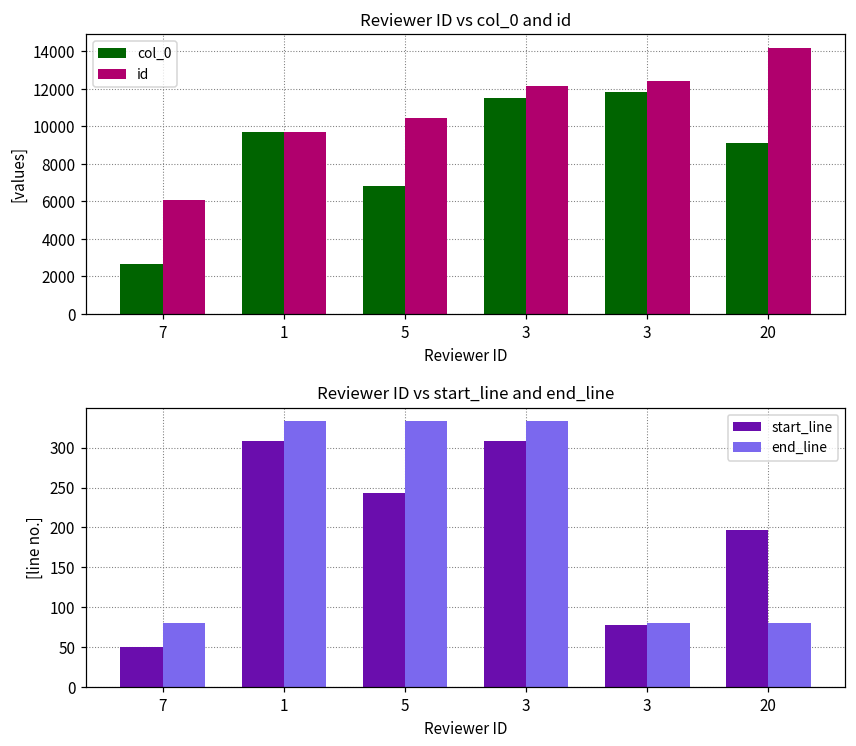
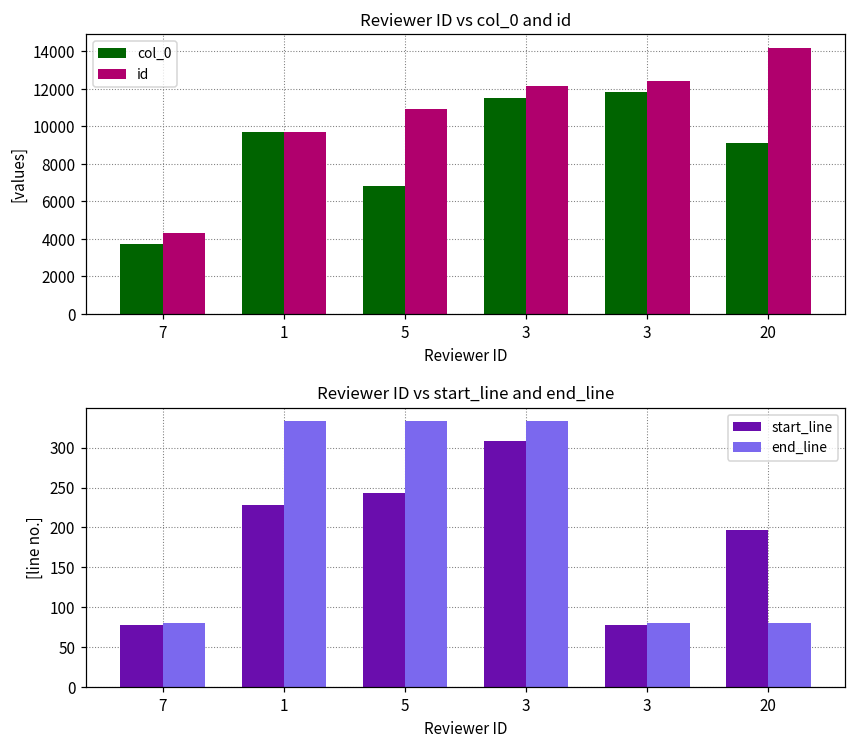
Reviewer ID vs col_0 and id, col_0, 7: 2600 -> 3700
Reviewer ID vs col_0 and id, id, 7: 6100 -> 4300
Reviewer ID vs col_0 and id, id, 5: 10400 -> 10900
Reviewer ID vs start_line and end_line, start_line, 7: 50 -> 80
Reviewer ID vs start_line and end_line, start_line, 1: 310 -> 230
